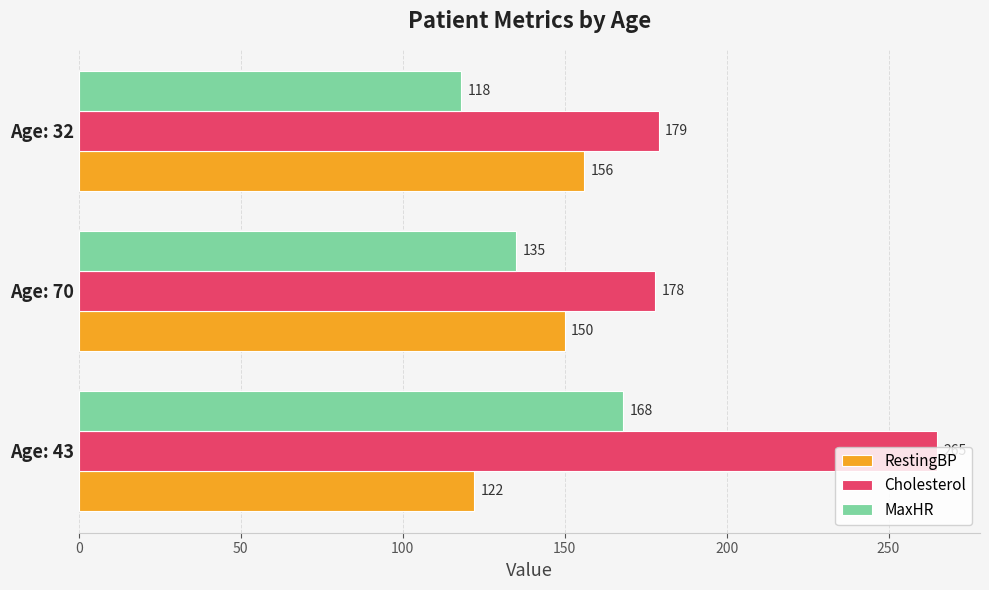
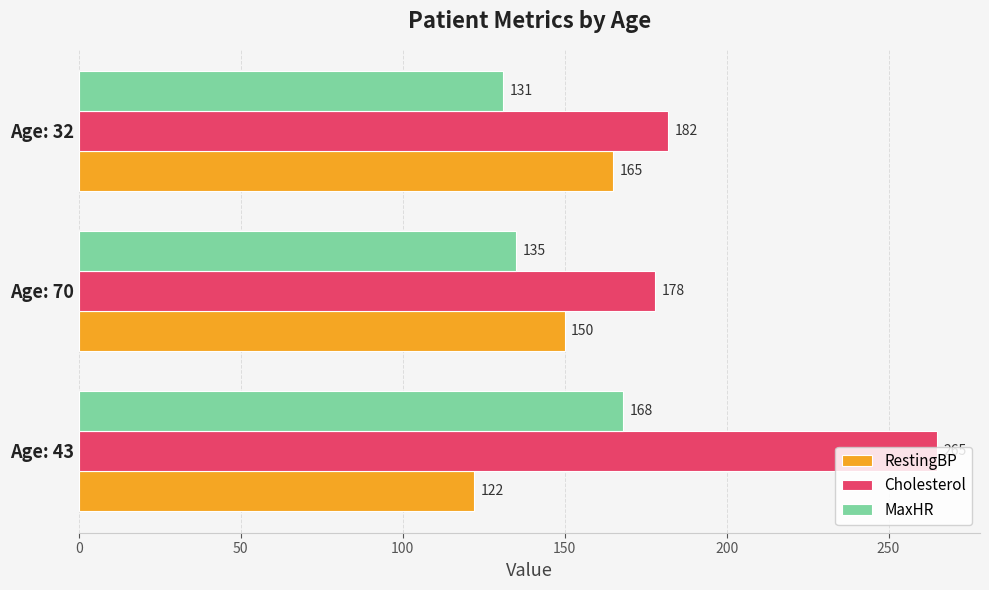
MaxHR, Age: 32: 118 -> 131
Cholesterol, Age: 32: 179 -> 182
RestingBP, Age: 32: 156 -> 165
